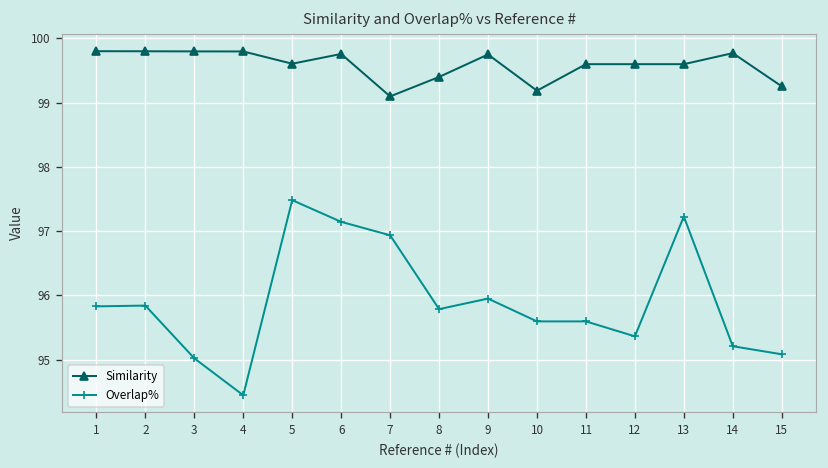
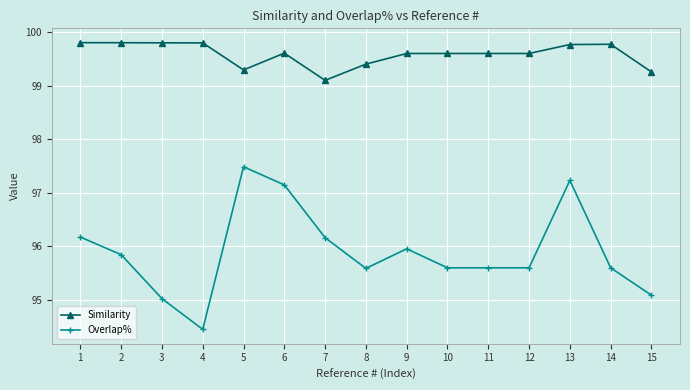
Overlap%, 1: 95.8 -> 96.2
Similarity, 5: 99.6 -> 99.3
Similarity, 6: 99.8 -> 99.6
Overlap%, 7: 96.9 -> 96.2
Overlap%, 8: 95.8 -> 95.6
Similarity, 9: 99.8 -> 99.6
Similarity, 10: 99.2 -> 99.6
Overlap%, 12: 95.4 -> 95.6
Similarity, 13: 99.6 -> 99.8
Overlap%, 14: 95.2 -> 95.6
